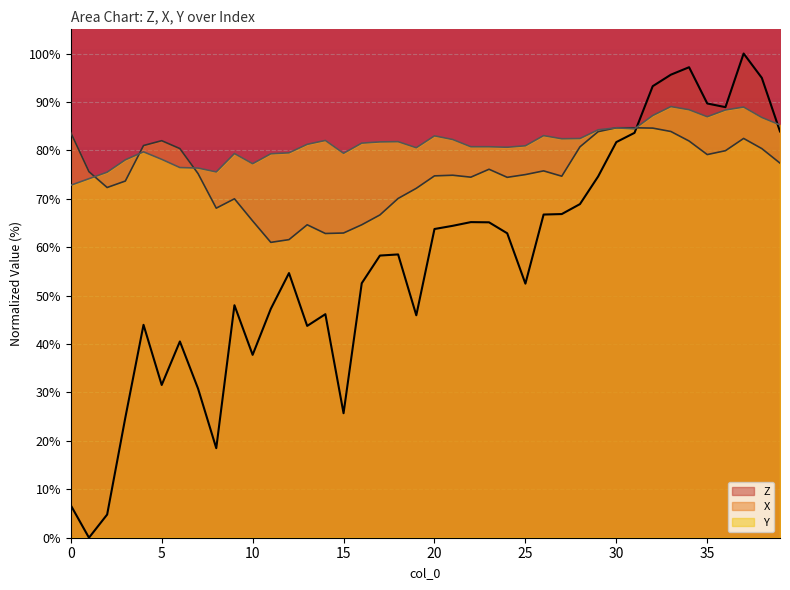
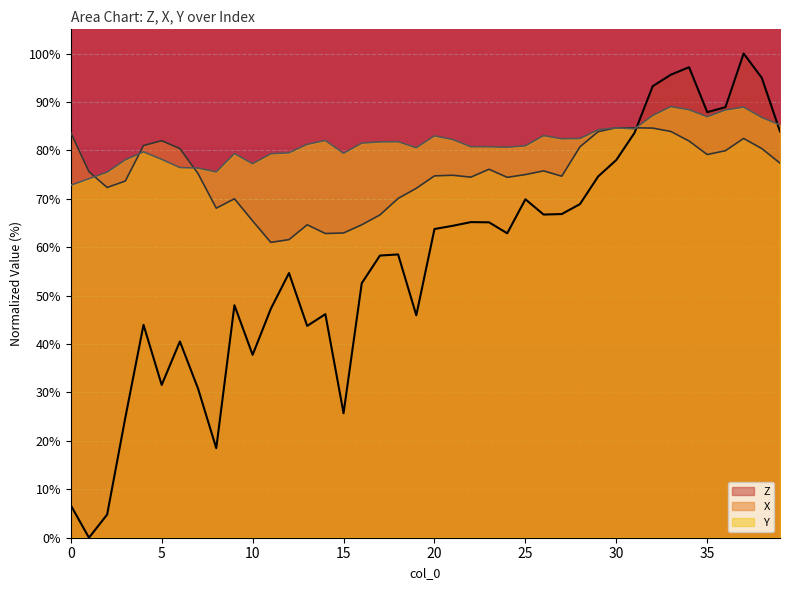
Z, 25: 52% -> 70%
Z, 30: 82% -> 78%
Z, 35: 90% -> 88%
